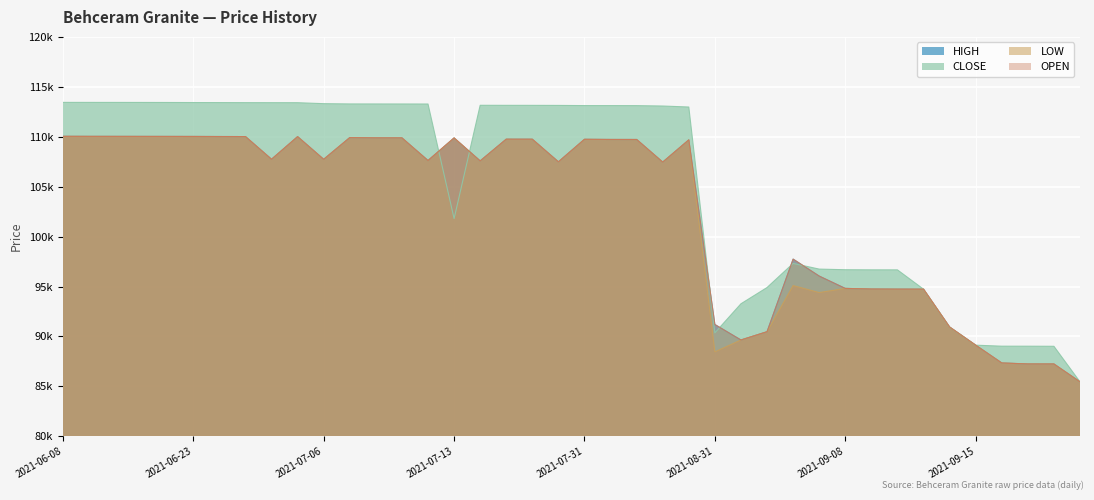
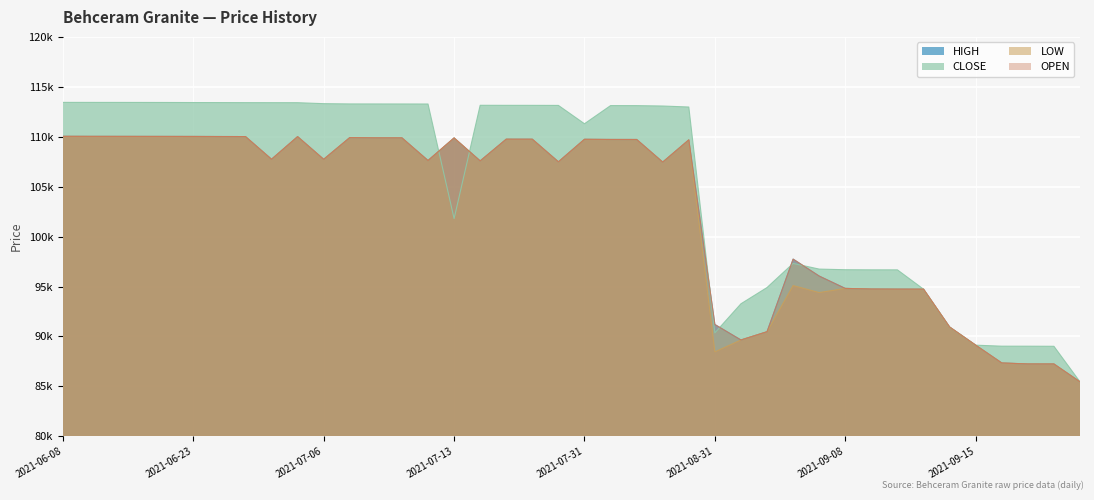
CLOSE, 2021-07-31: 113000 -> 111000
